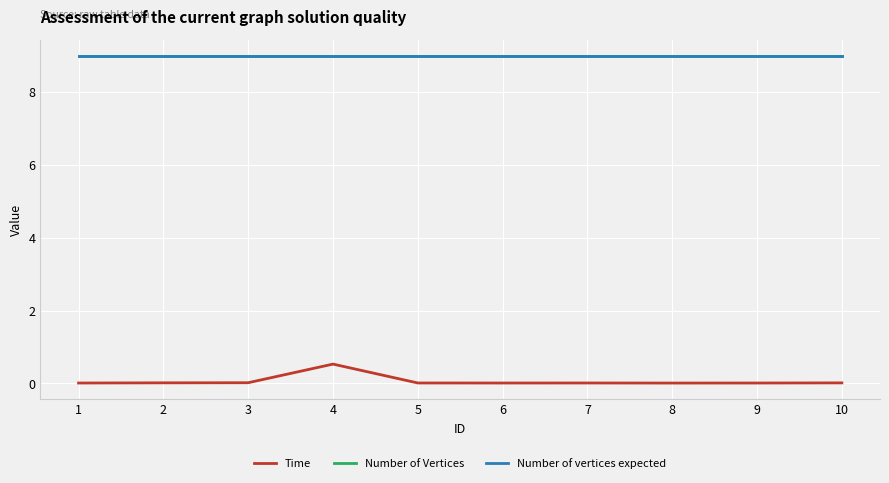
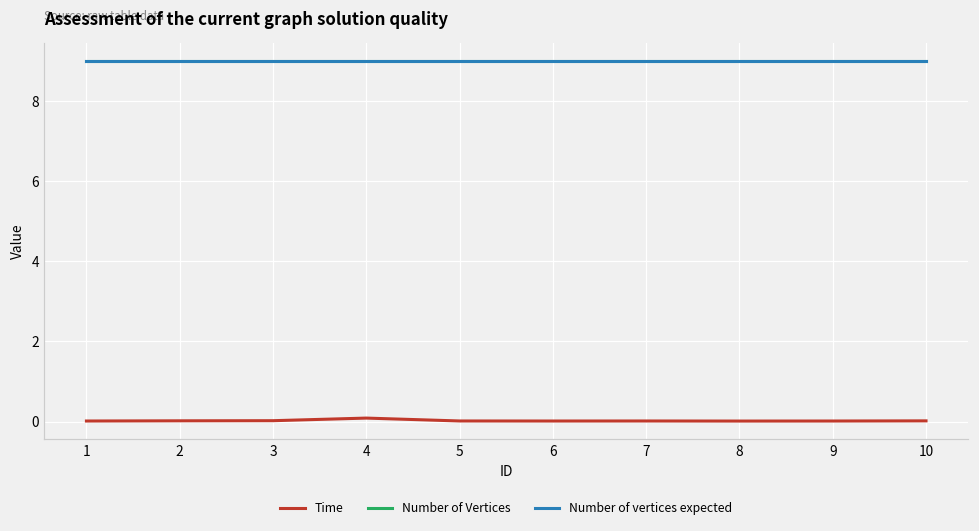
Time, 4: 0.5 -> 0.1
